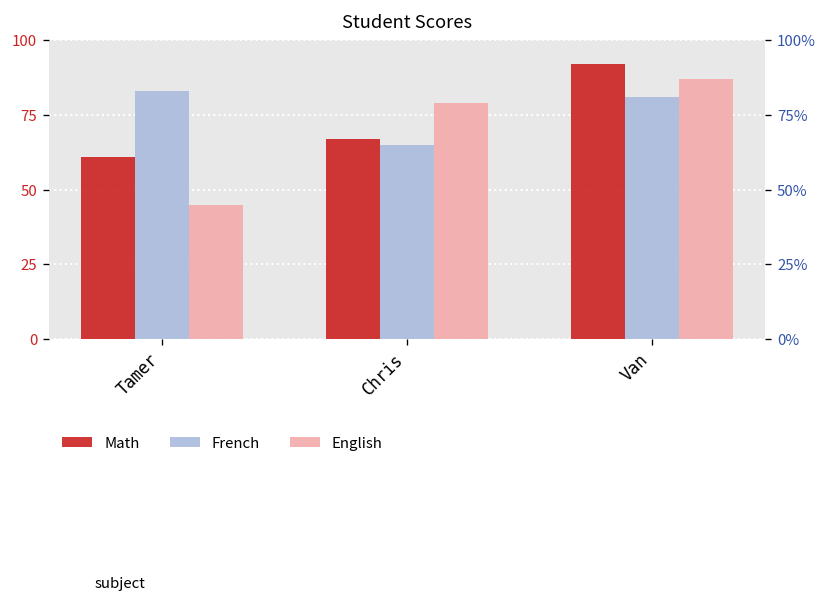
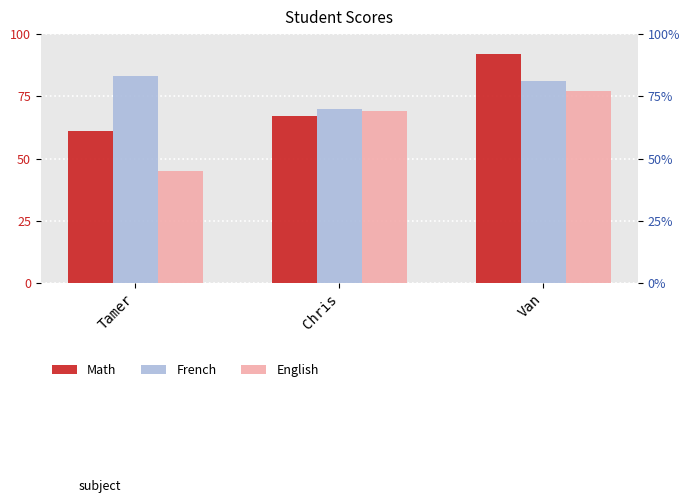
French, Chris: 65 -> 70
English, Chris: 79 -> 69
English, Van: 87 -> 77
